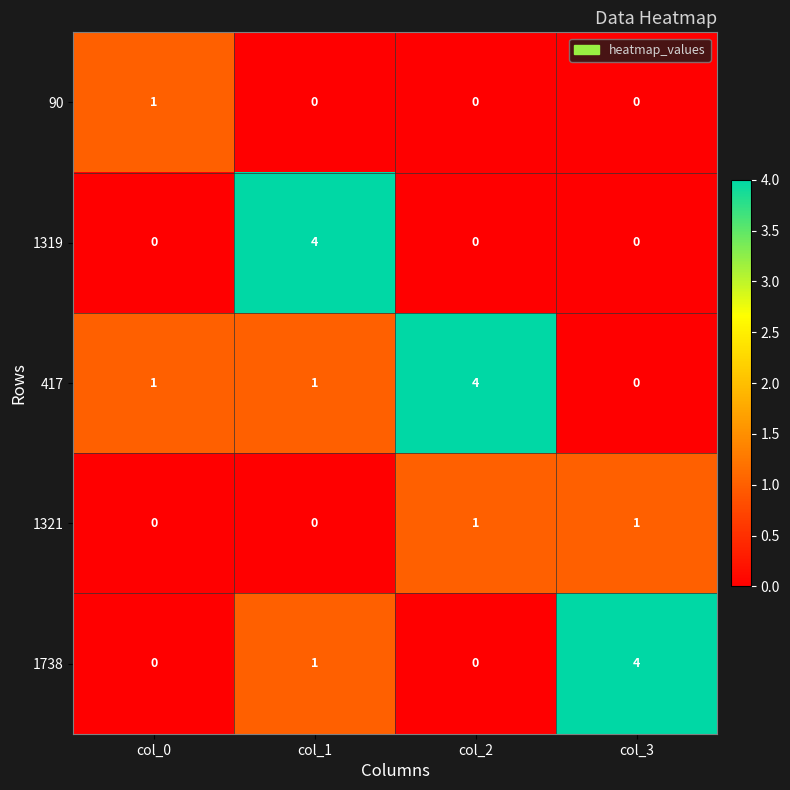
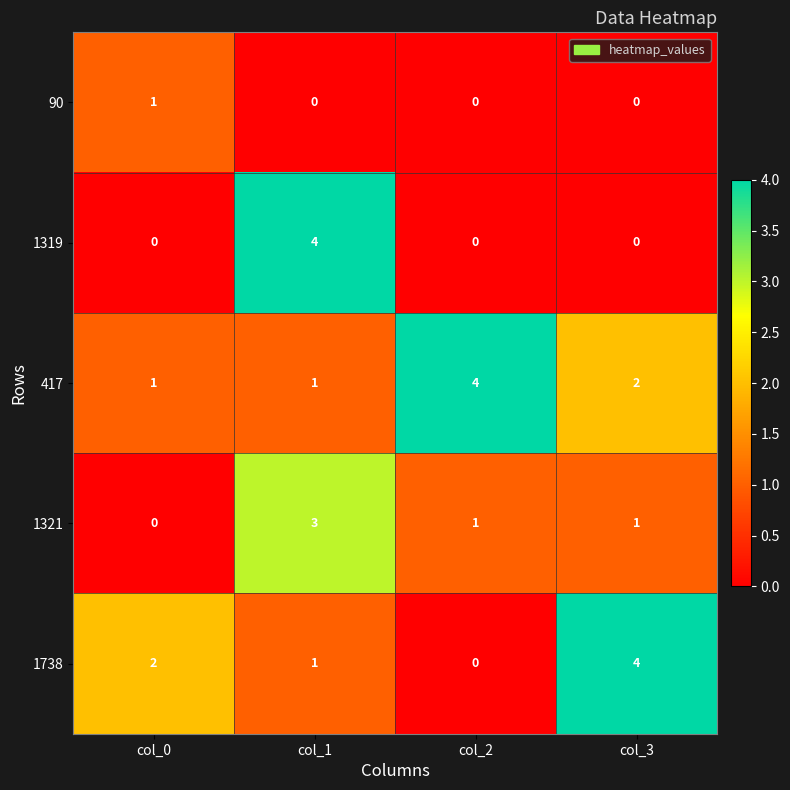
417, col_3: 0 -> 2
1321, col_1: 0 -> 3
1738, col_0: 0 -> 2
